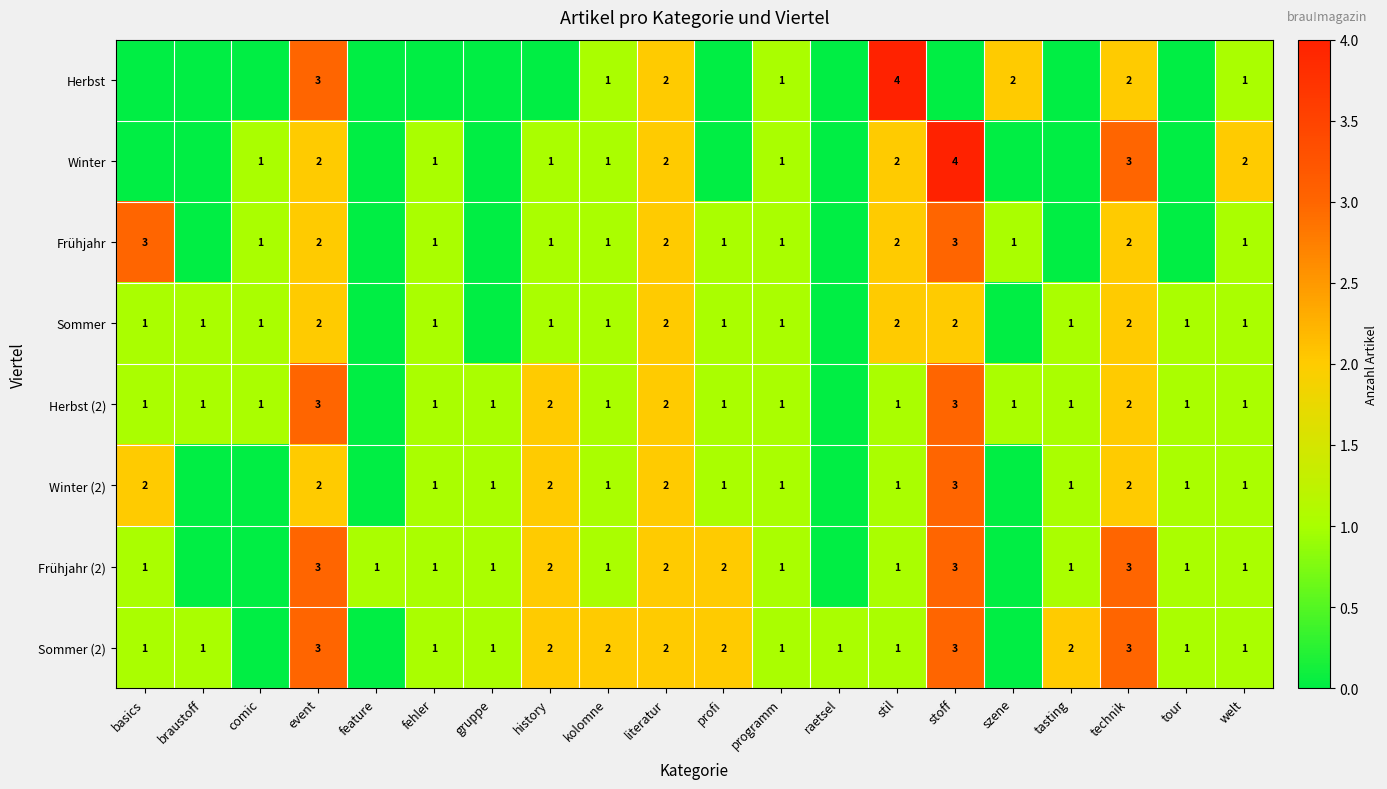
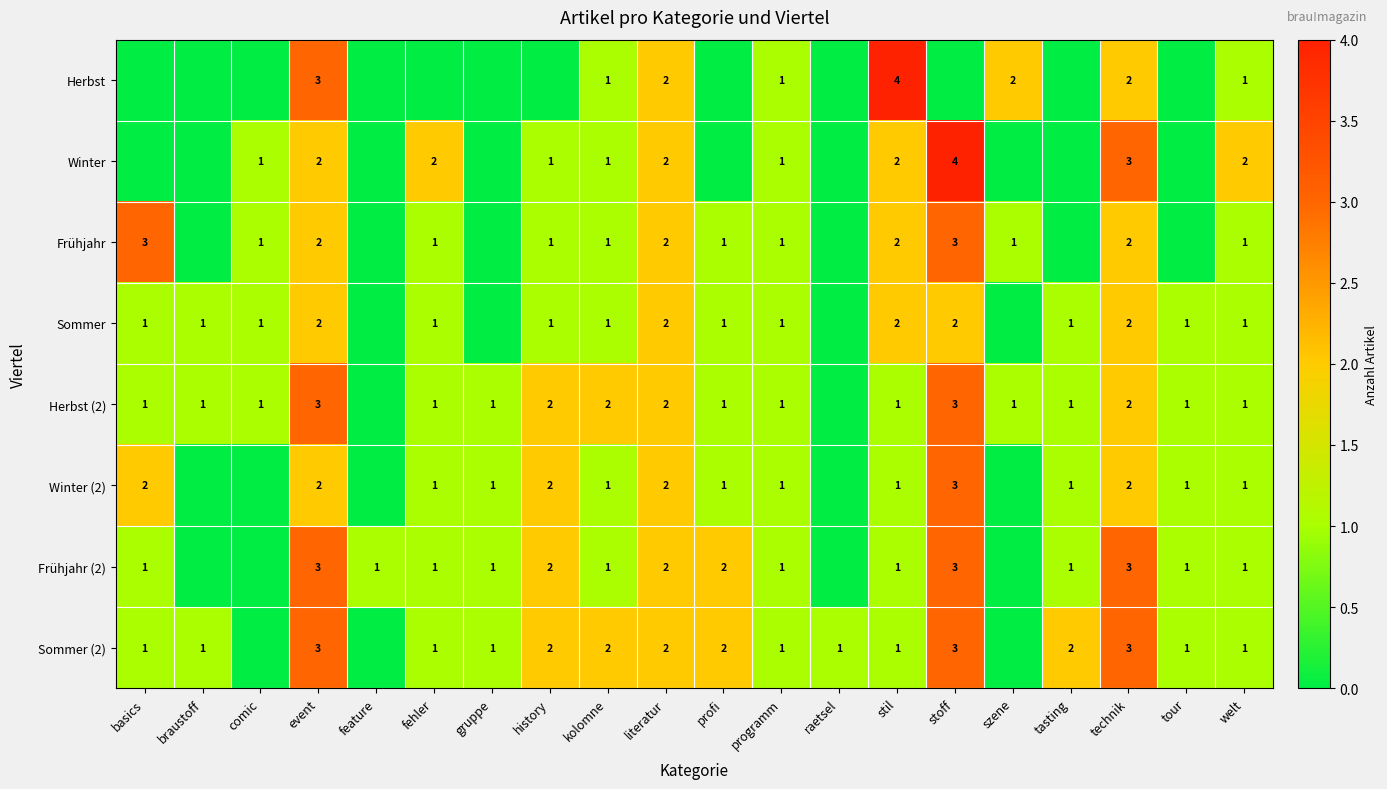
Winter, fehler: 1 -> 2
Herbst (2), kolomne: 1 -> 2
